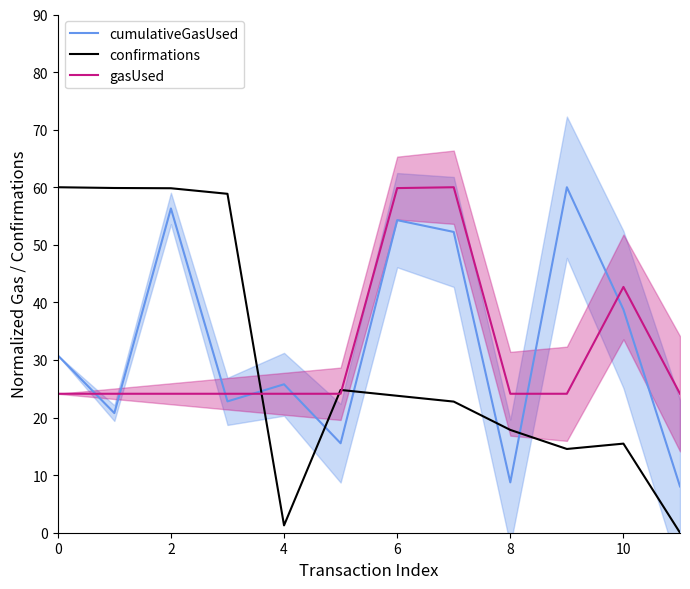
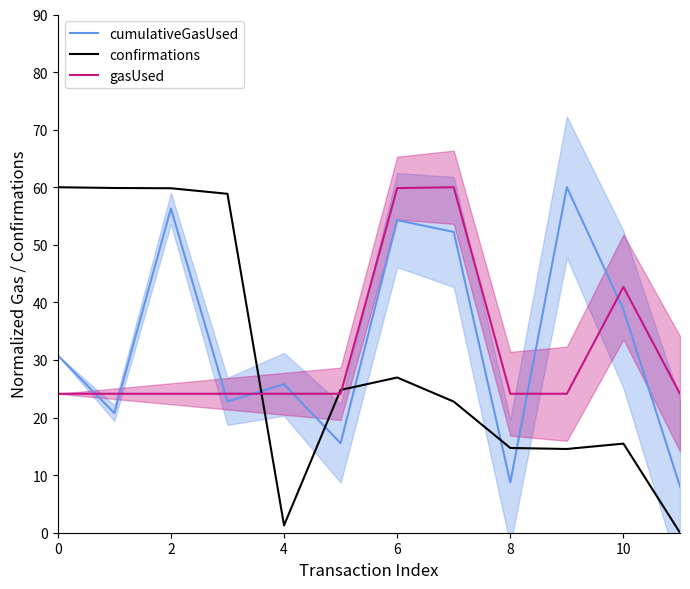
confirmations, 6: 24 -> 27
confirmations, 8: 18 -> 15
